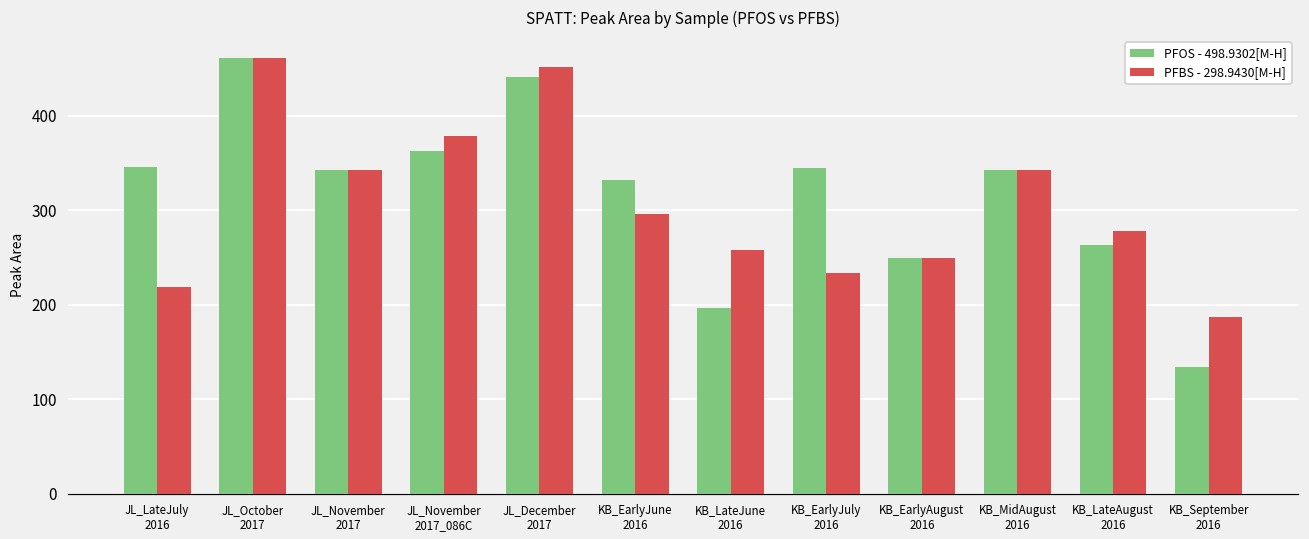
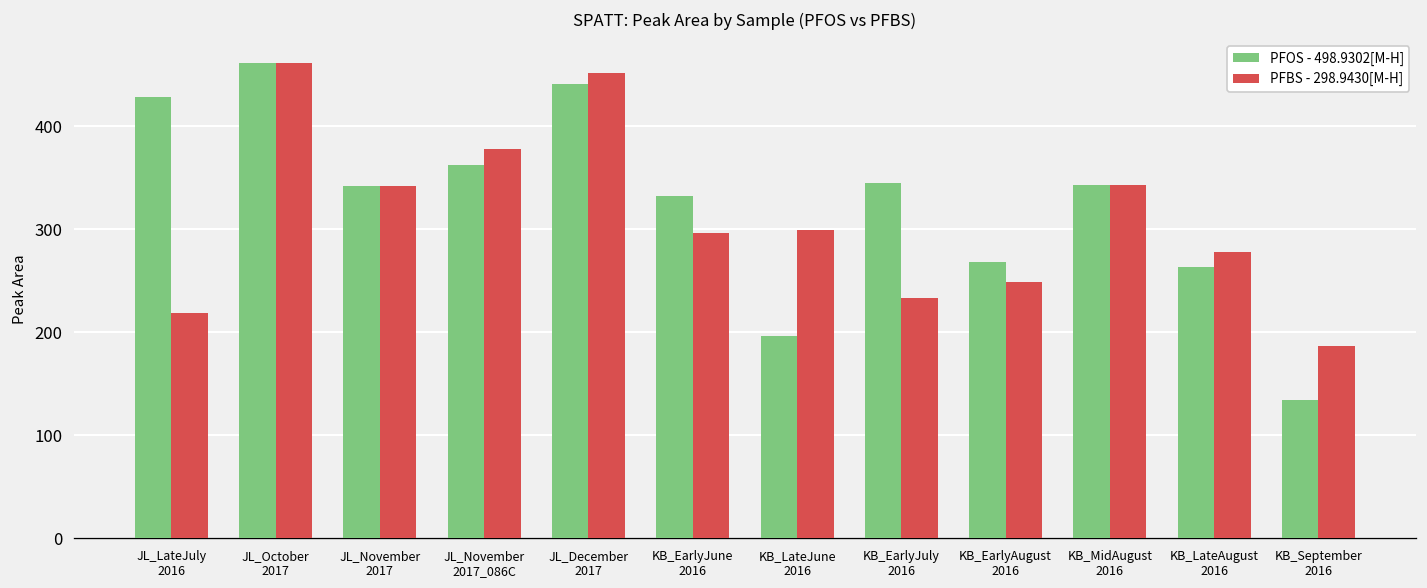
PFOS - 498.9302[M-H], JL_LateJuly 2016: 350 -> 430
PFBS - 298.9430[M-H], KB_LateJune 2016: 260 -> 300
PFOS - 498.9302[M-H], KB_EarlyAugust 2016: 250 -> 270
